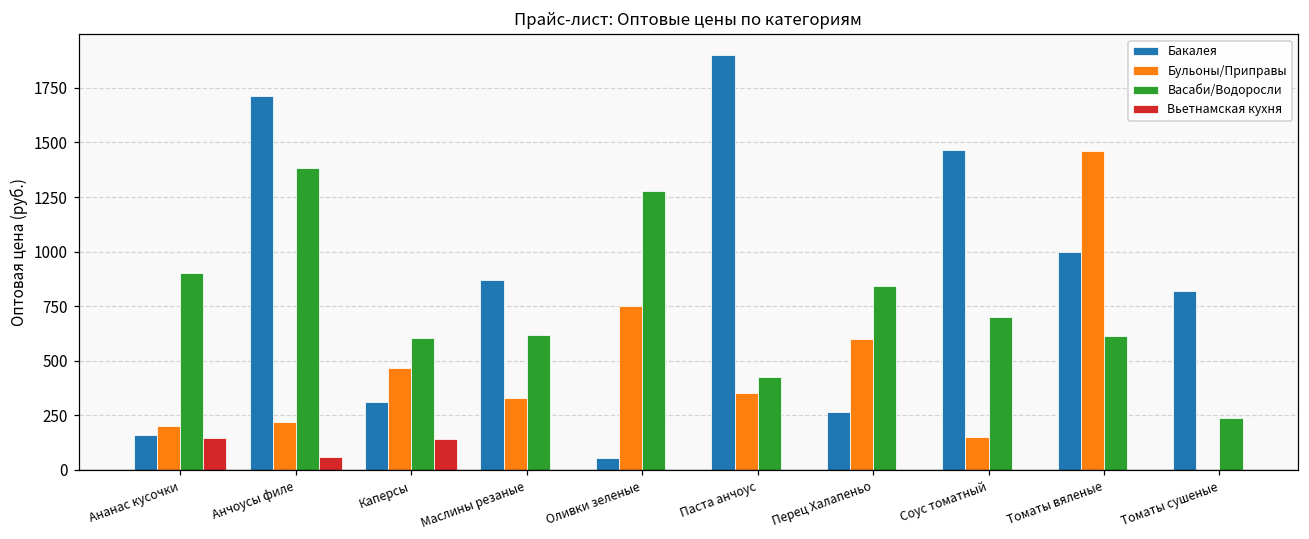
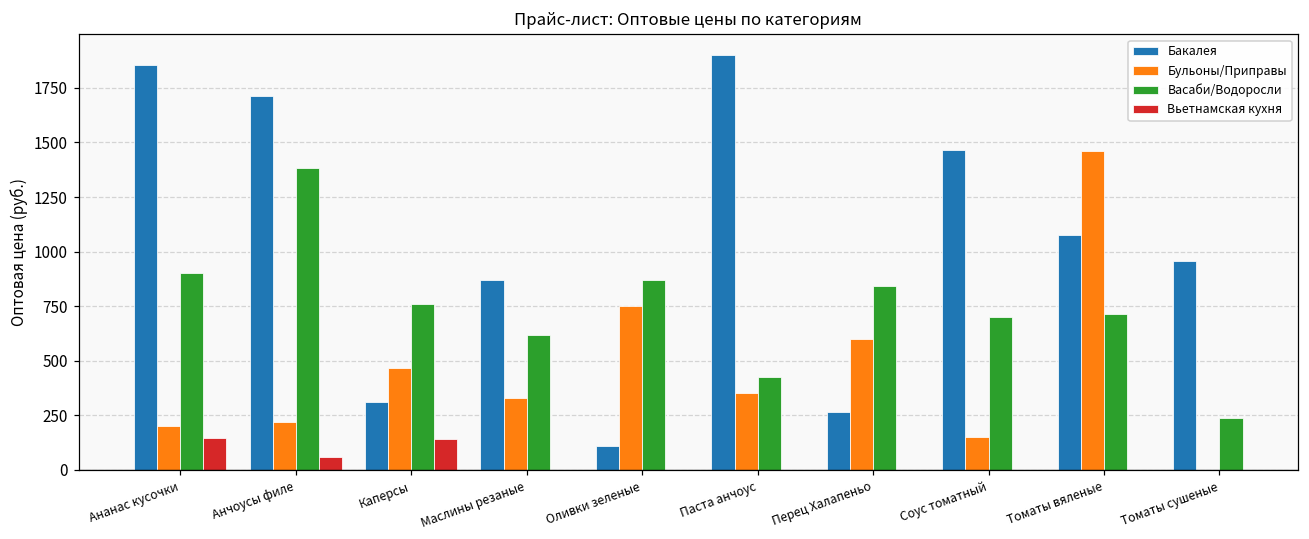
Бакалея, Ананас кусочки: 160 -> 1860
Васаби/Водоросли, Каперсы: 600 -> 760
Бакалея, Оливки зеленые: 50 -> 110
Васаби/Водоросли, Оливки зеленые: 1280 -> 870
Бакалея, Томаты вяленые: 1000 -> 1080
Васаби/Водоросли, Томаты вяленые: 620 -> 710
Бакалея, Томаты сушеные: 820 -> 960
